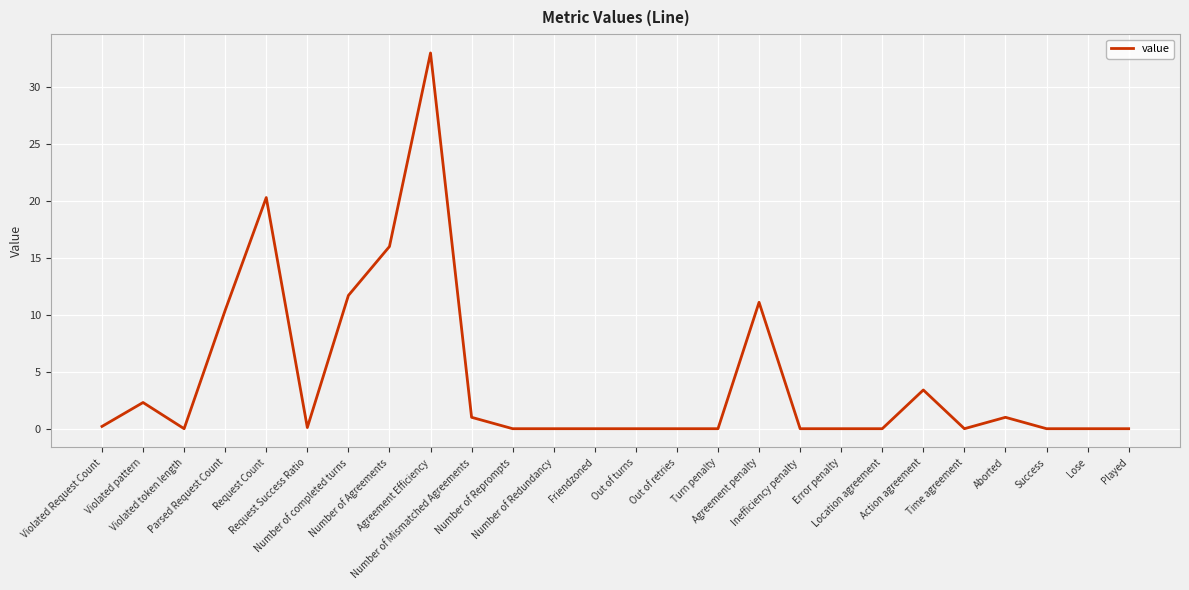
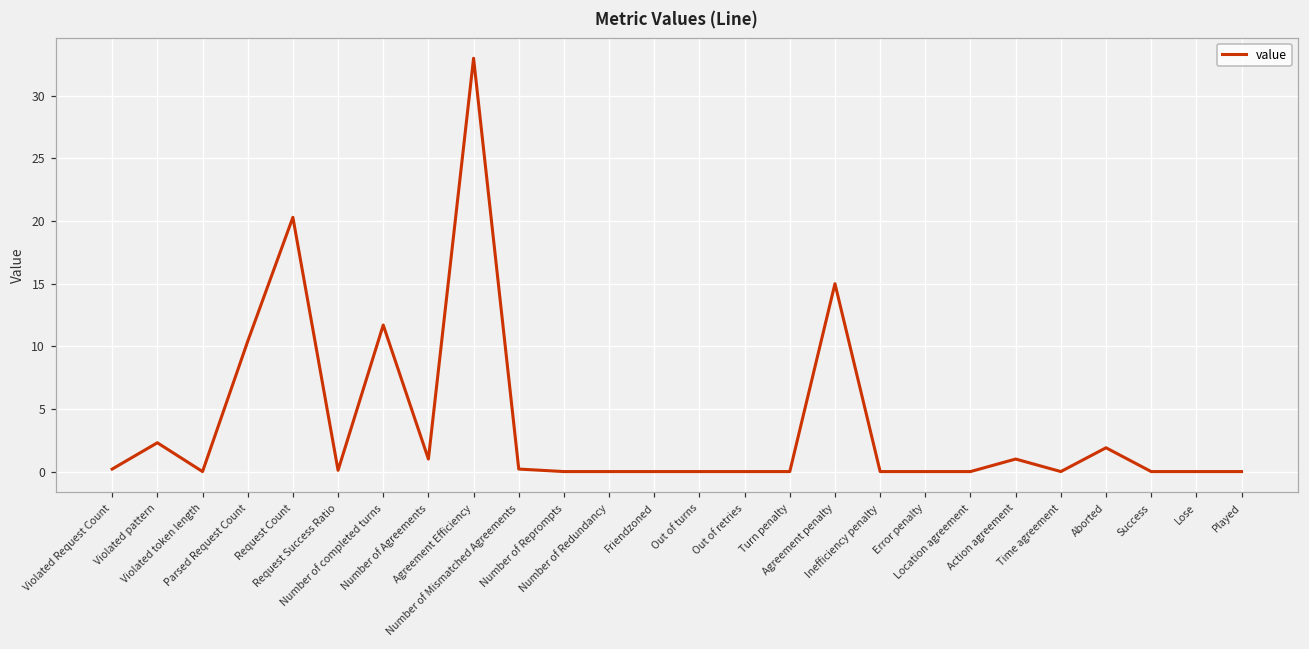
Number of Agreements: 16 -> 1
Number of Mismatched Agreements: 1.0 -> 0.2
Agreement penalty: 11.1 -> 15.0
Action agreement: 3.4 -> 1.0
Aborted: 1.0 -> 1.9
